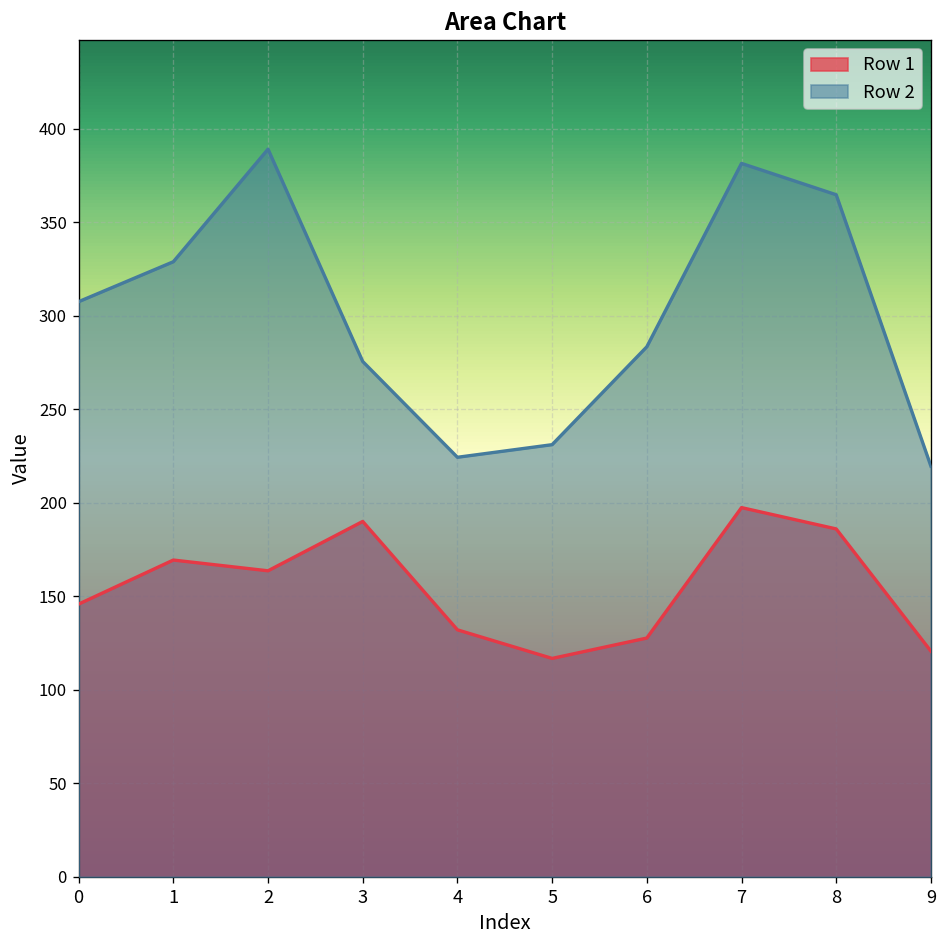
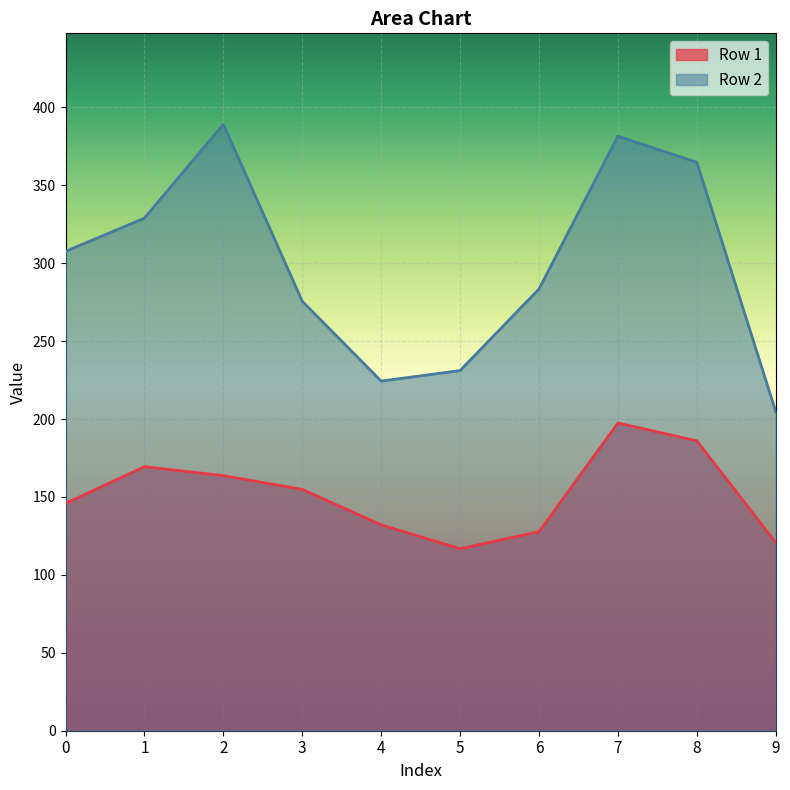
Row 1, 3: 190 -> 155
Row 2, 9: 220 -> 205
